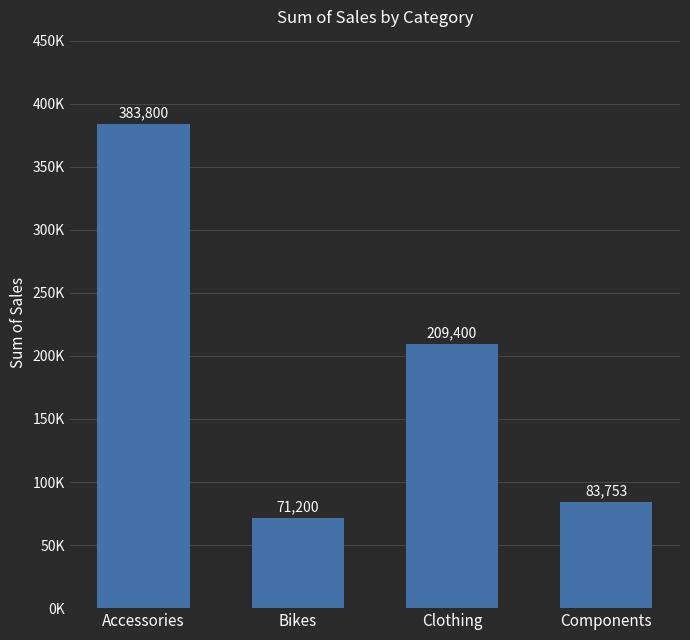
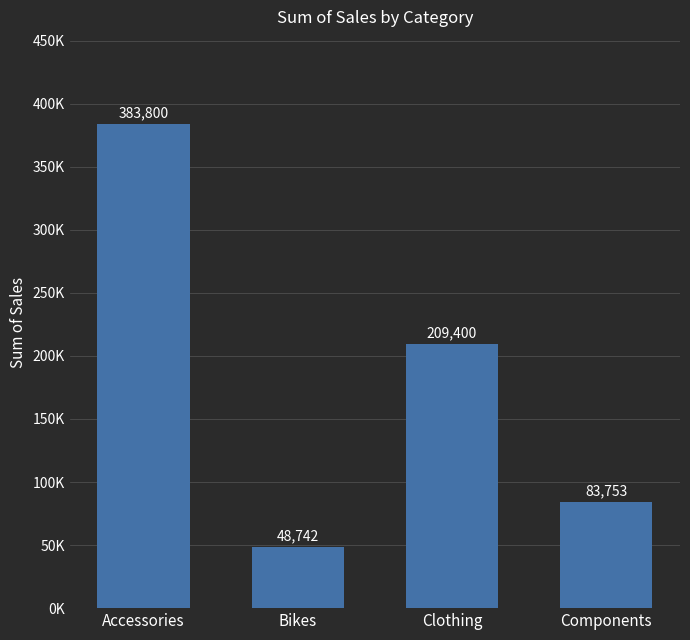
Bikes: 71,200 -> 48,742
